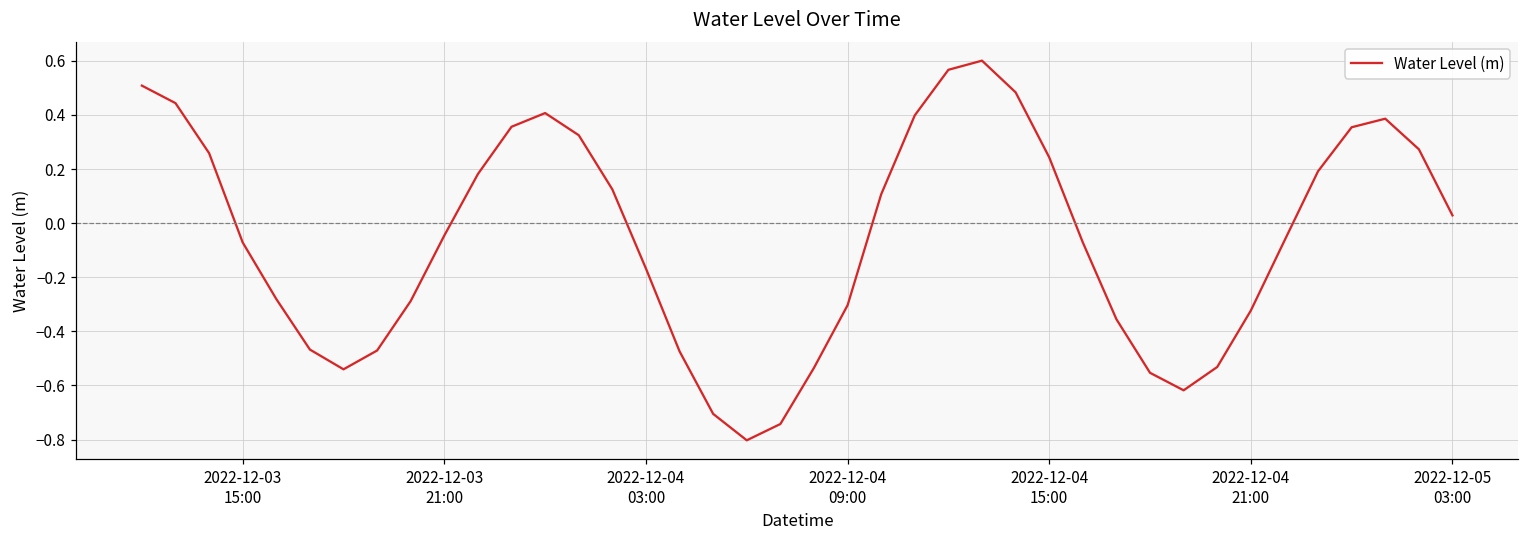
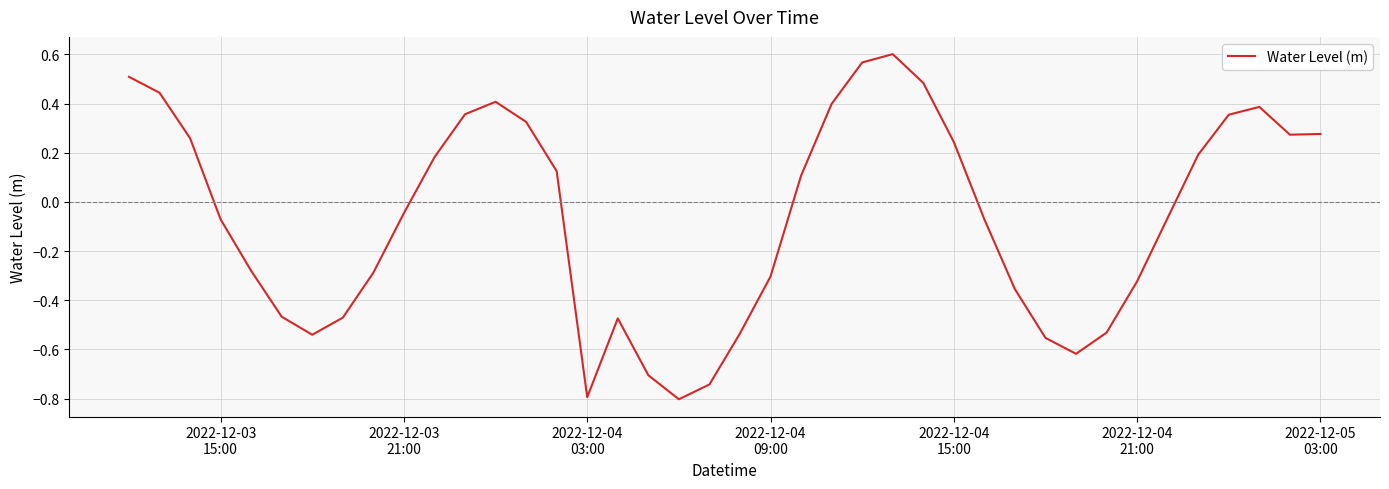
2022-12-04 03:00: -0.17 -> -0.79
2022-12-05 03:00: 0.03 -> 0.28
